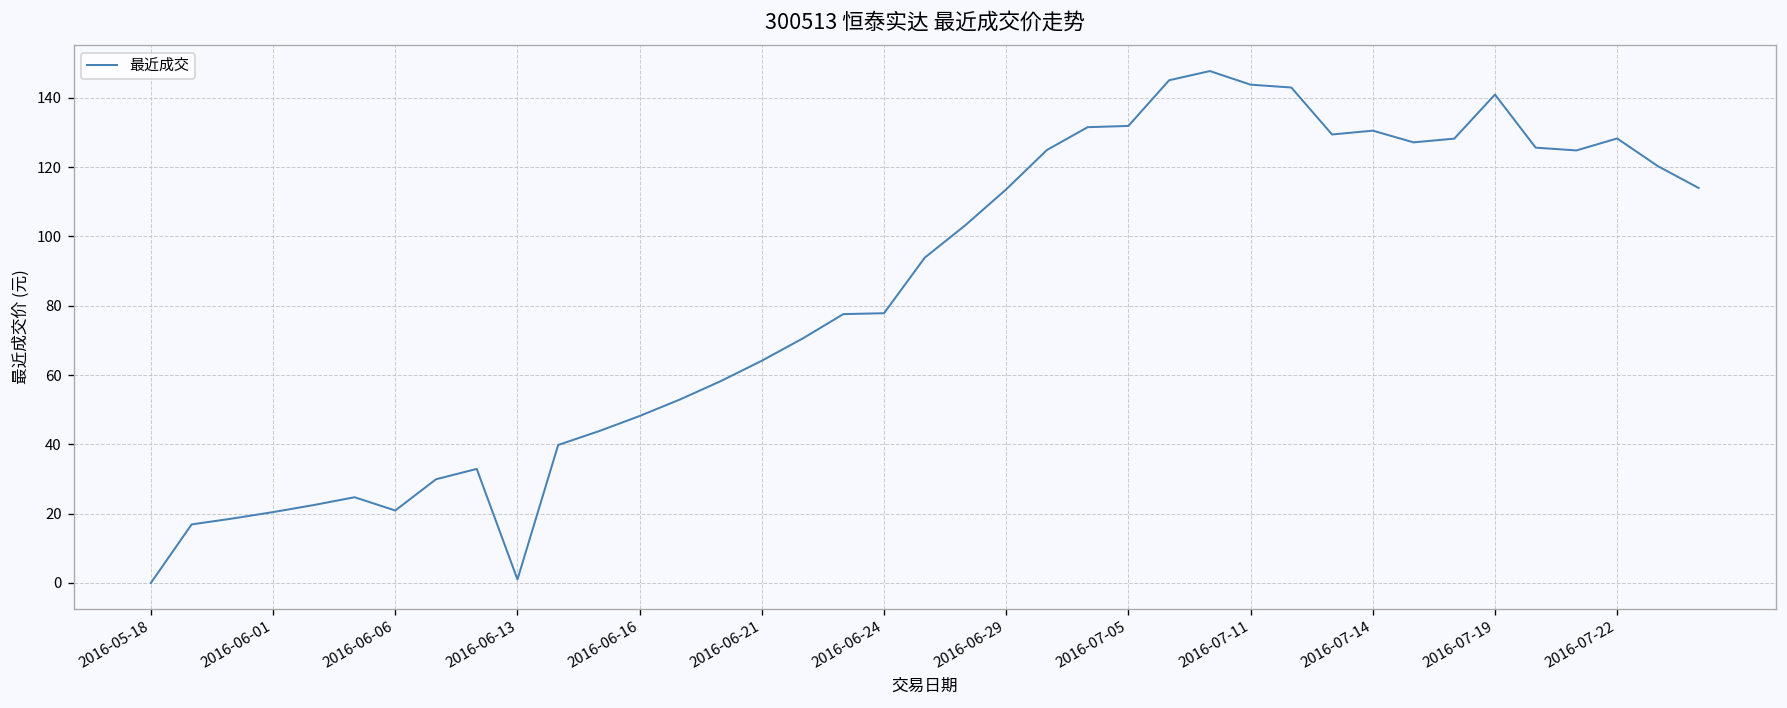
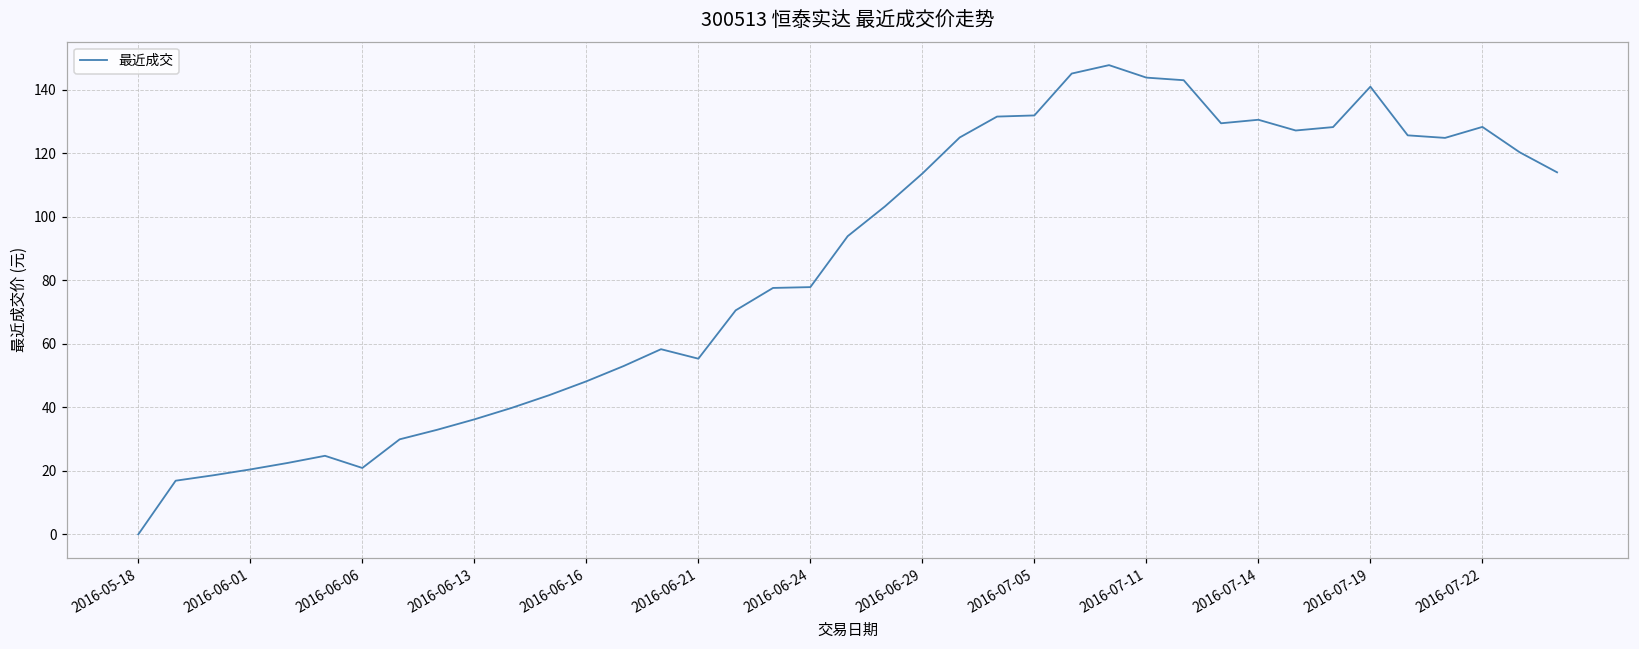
2016-06-13: 1 -> 36
2016-06-21: 64 -> 55
